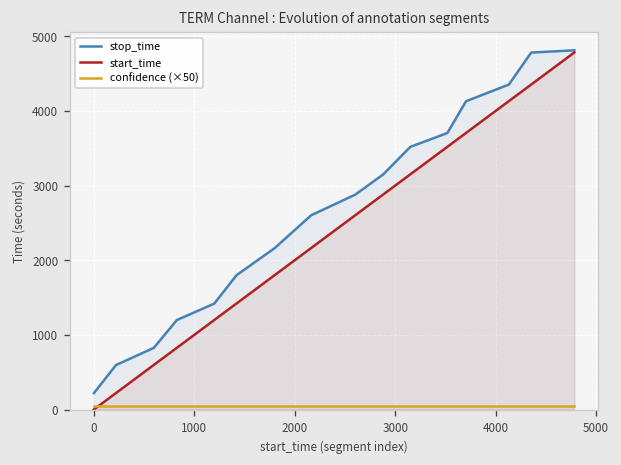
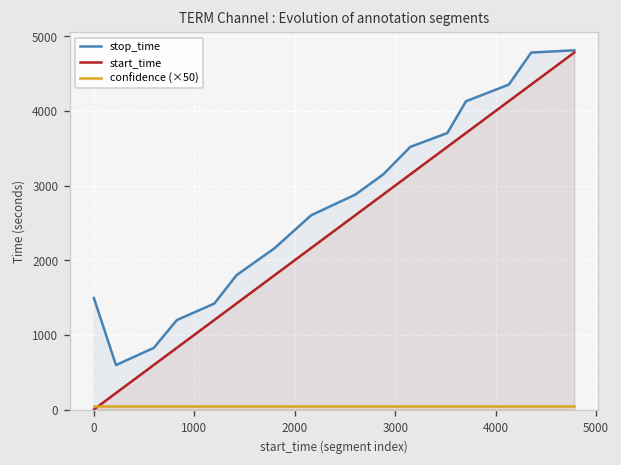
stop_time, 0: 200 -> 1500
